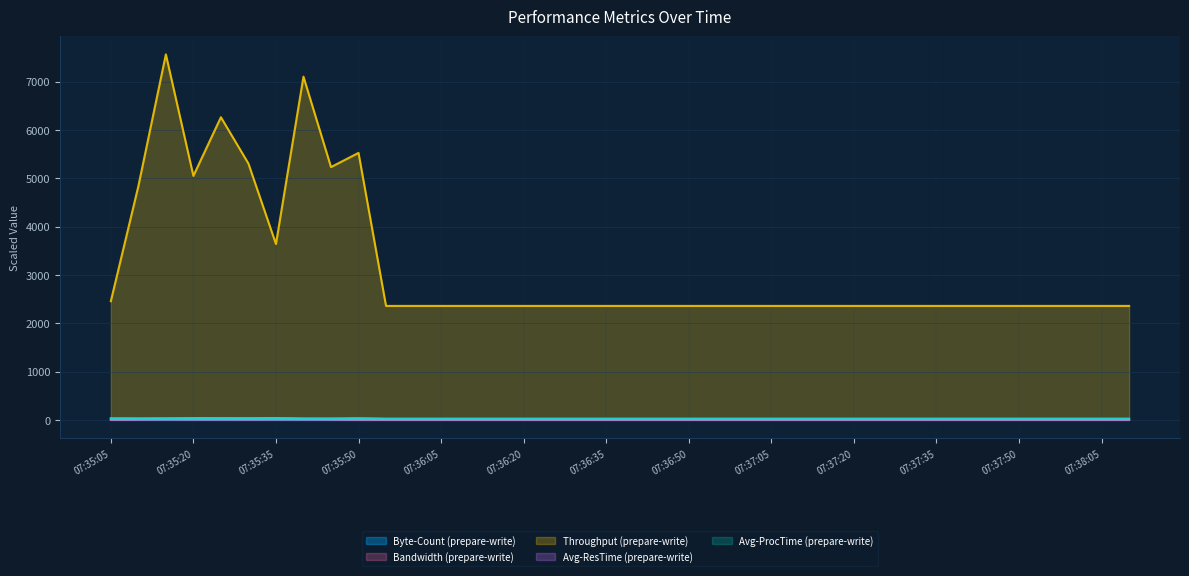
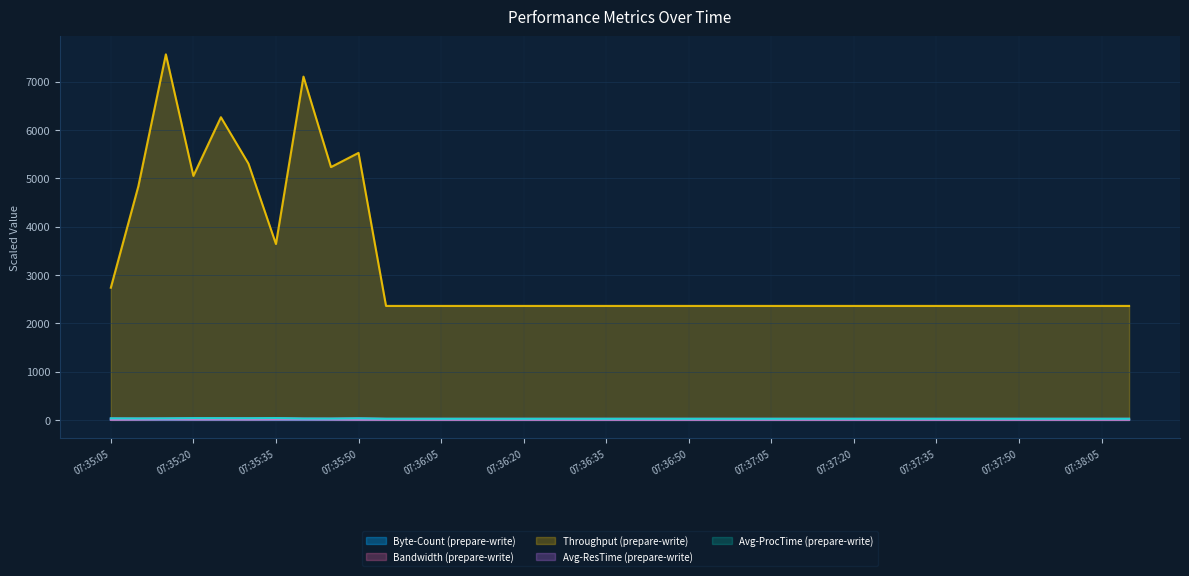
Throughput (prepare-write), 07:35:05: 2500 -> 2700
